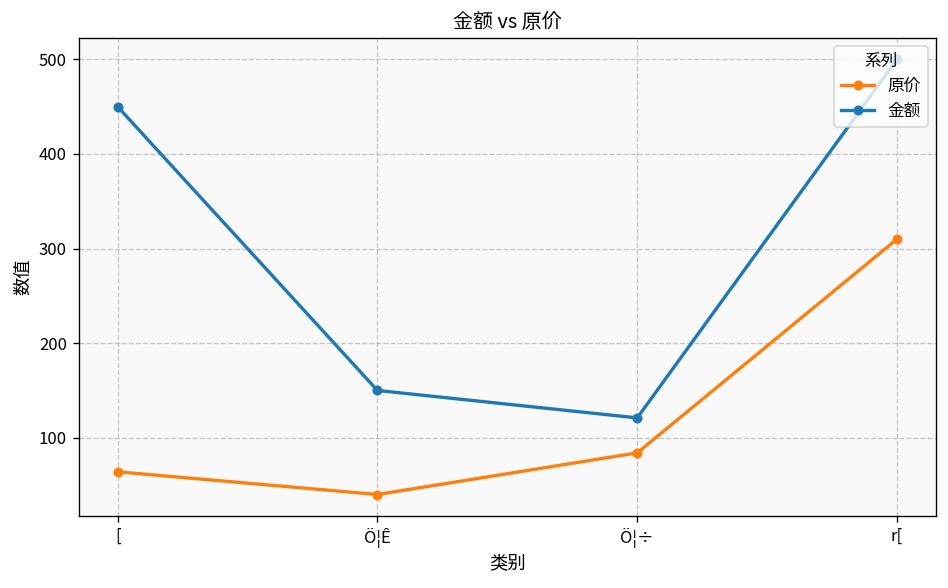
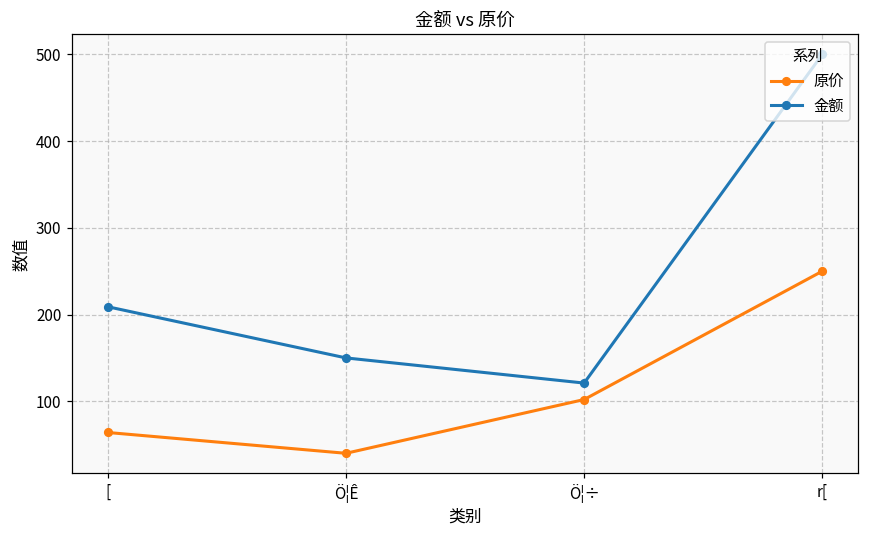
金额, [: 450 -> 210
原价, Ö¦÷: 80 -> 100
原价, r[: 310 -> 250
